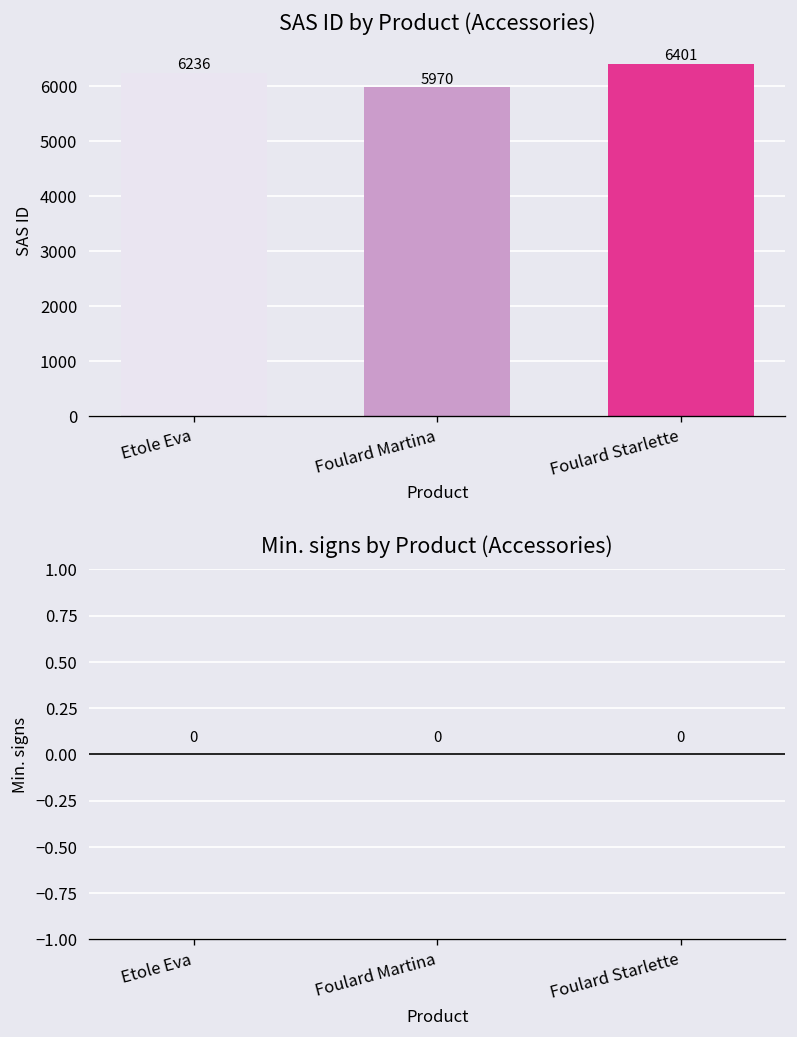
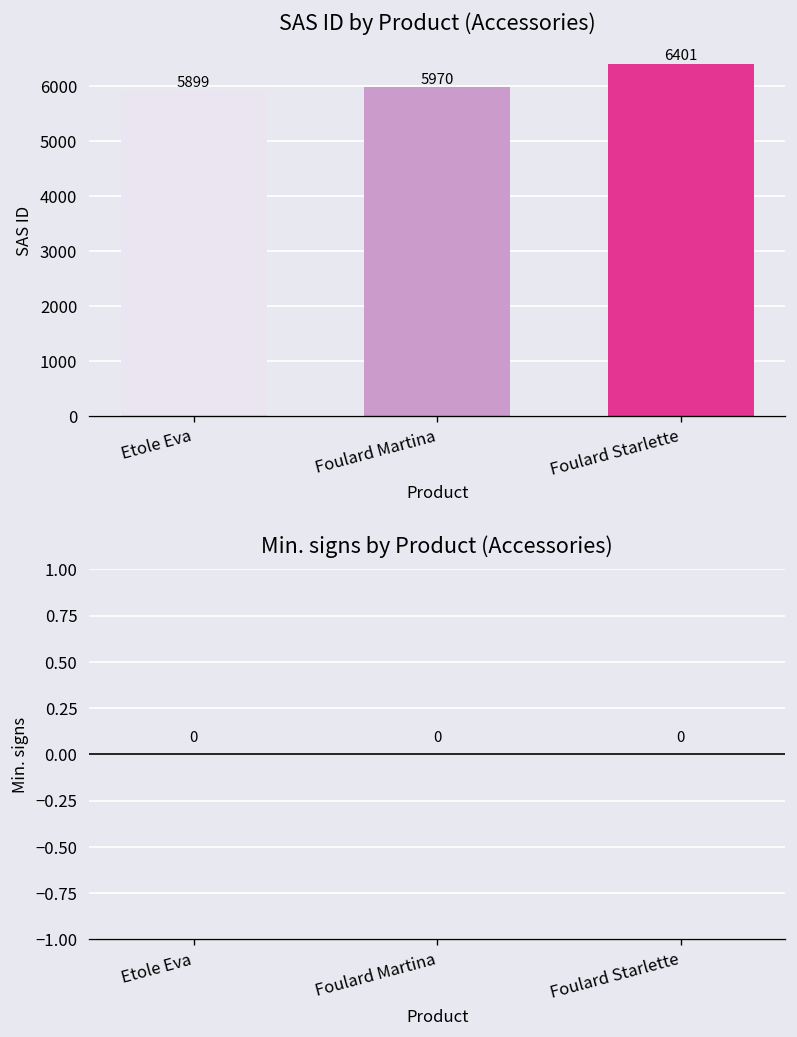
SAS ID by Product (Accessories), Etole Eva: 6236 -> 5899
